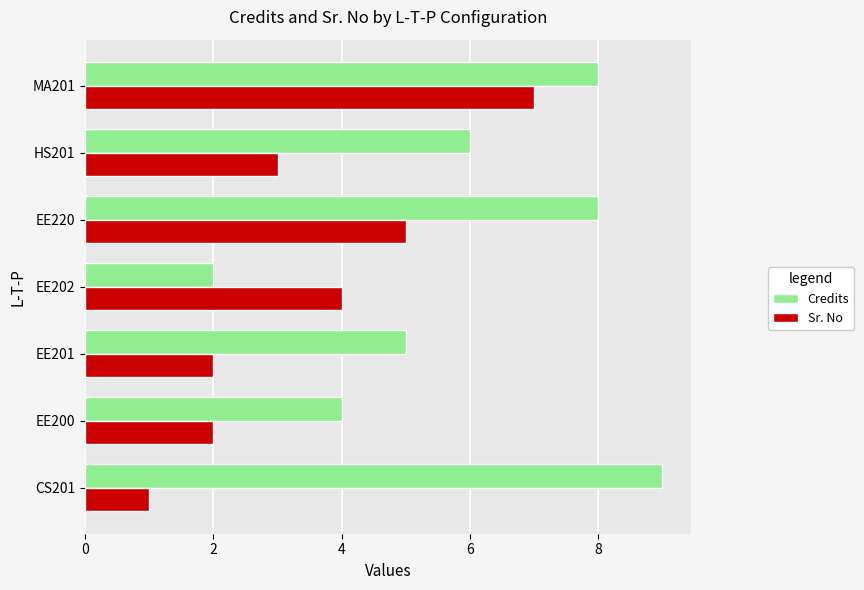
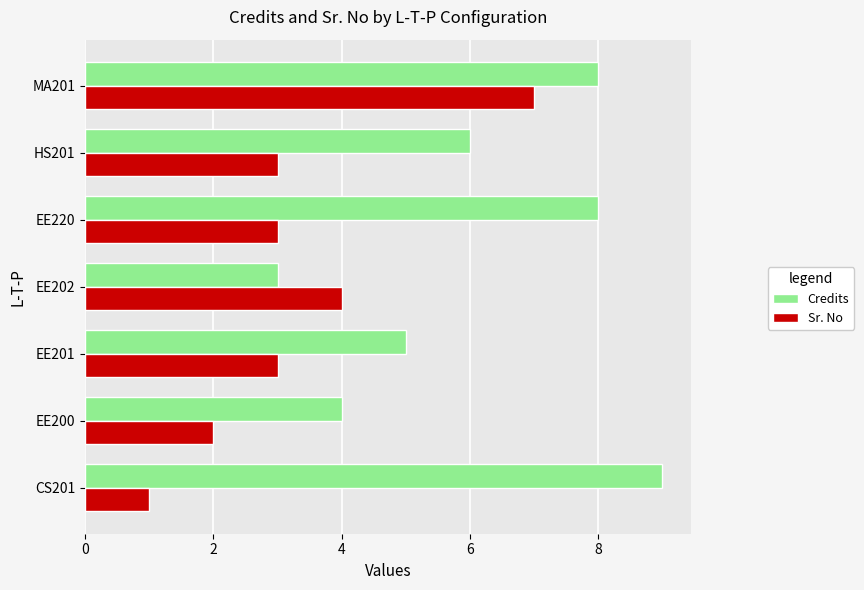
Sr. No, EE220: 5 -> 3
Credits, EE202: 2 -> 3
Sr. No, EE201: 2 -> 3
